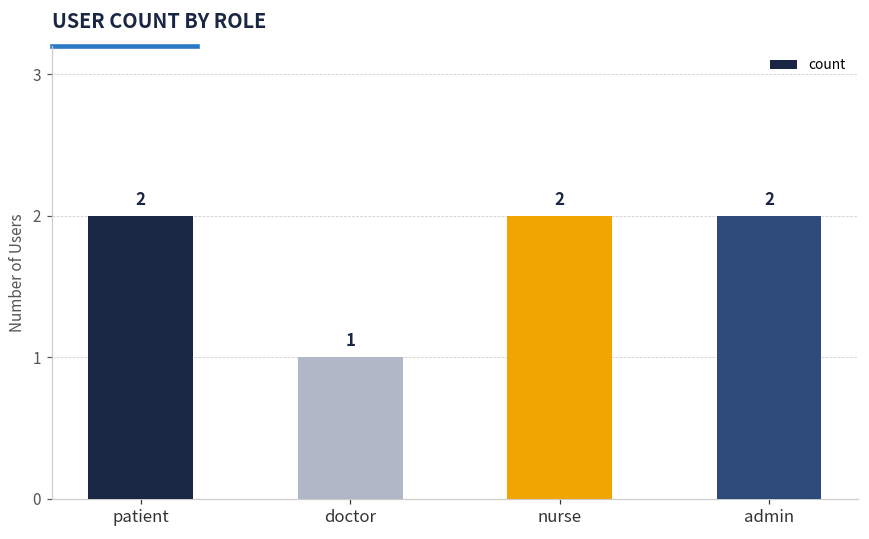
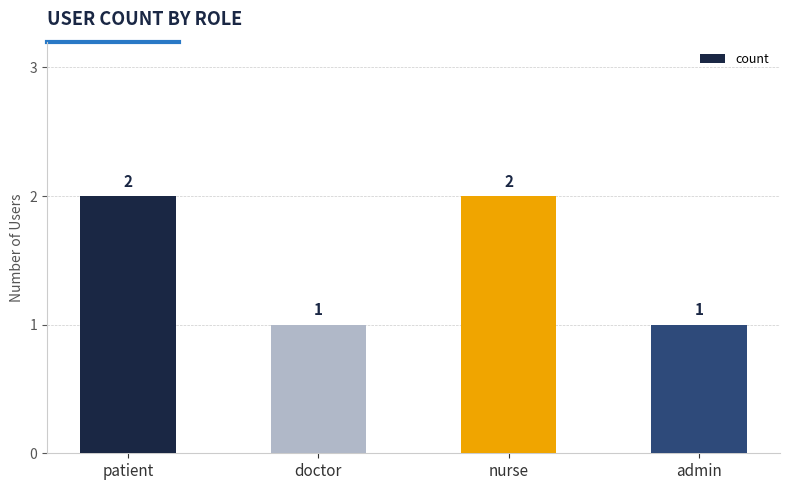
admin: 2 -> 1
